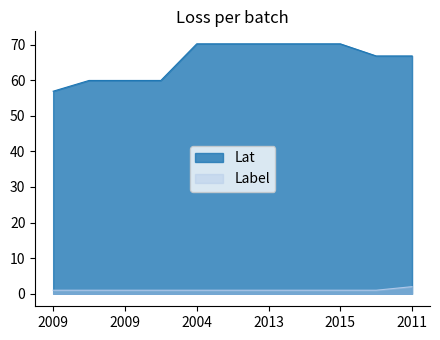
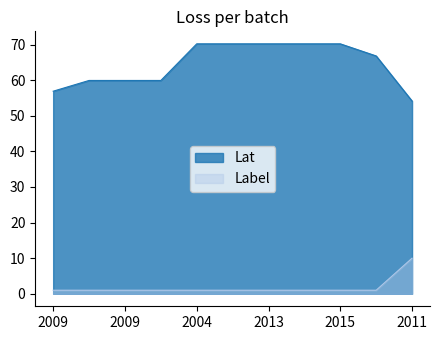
Lat, 2011: 67 -> 54
Label, 2011: 2 -> 10
